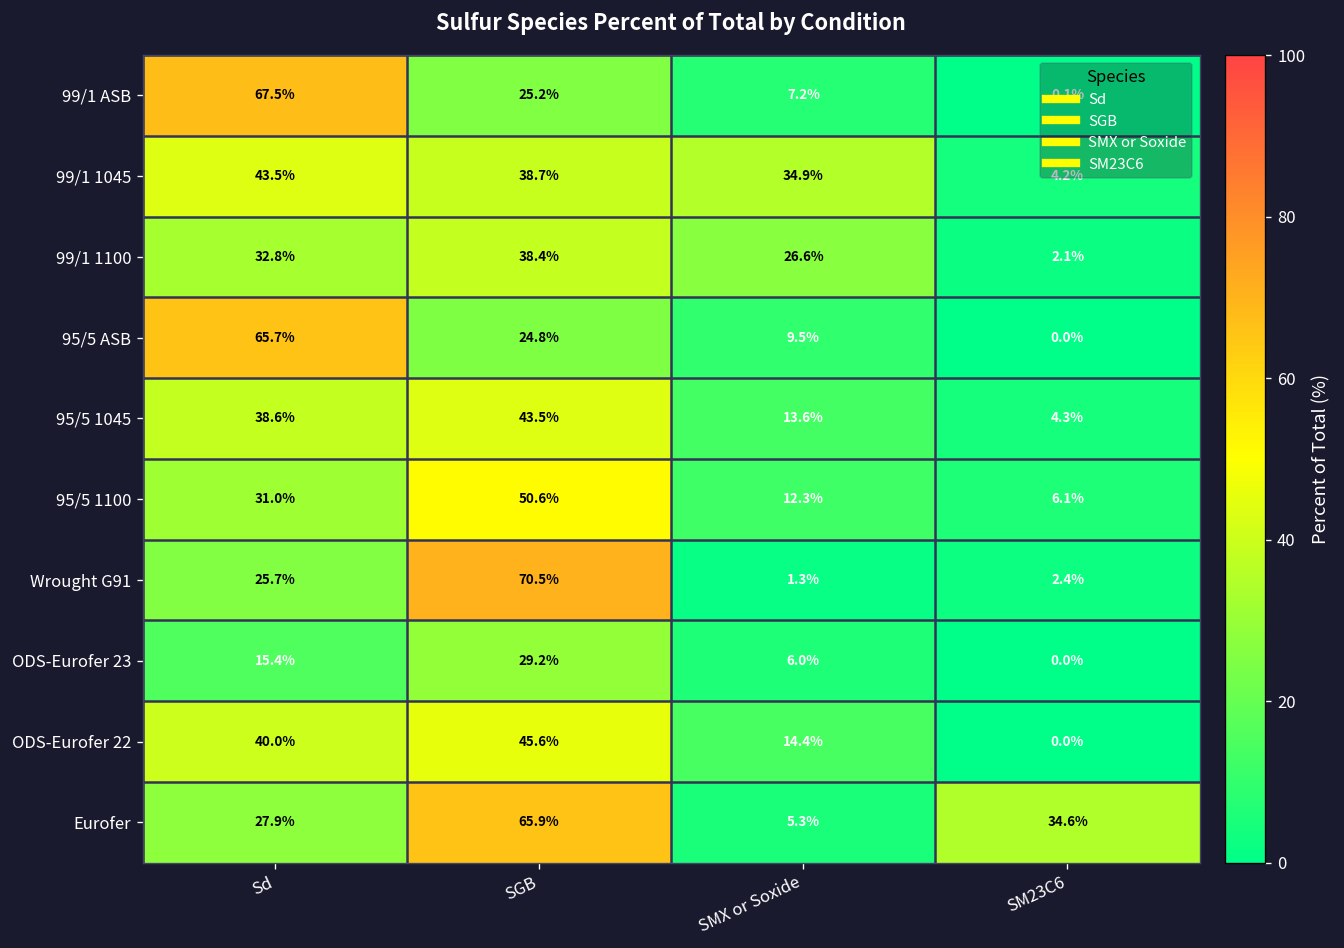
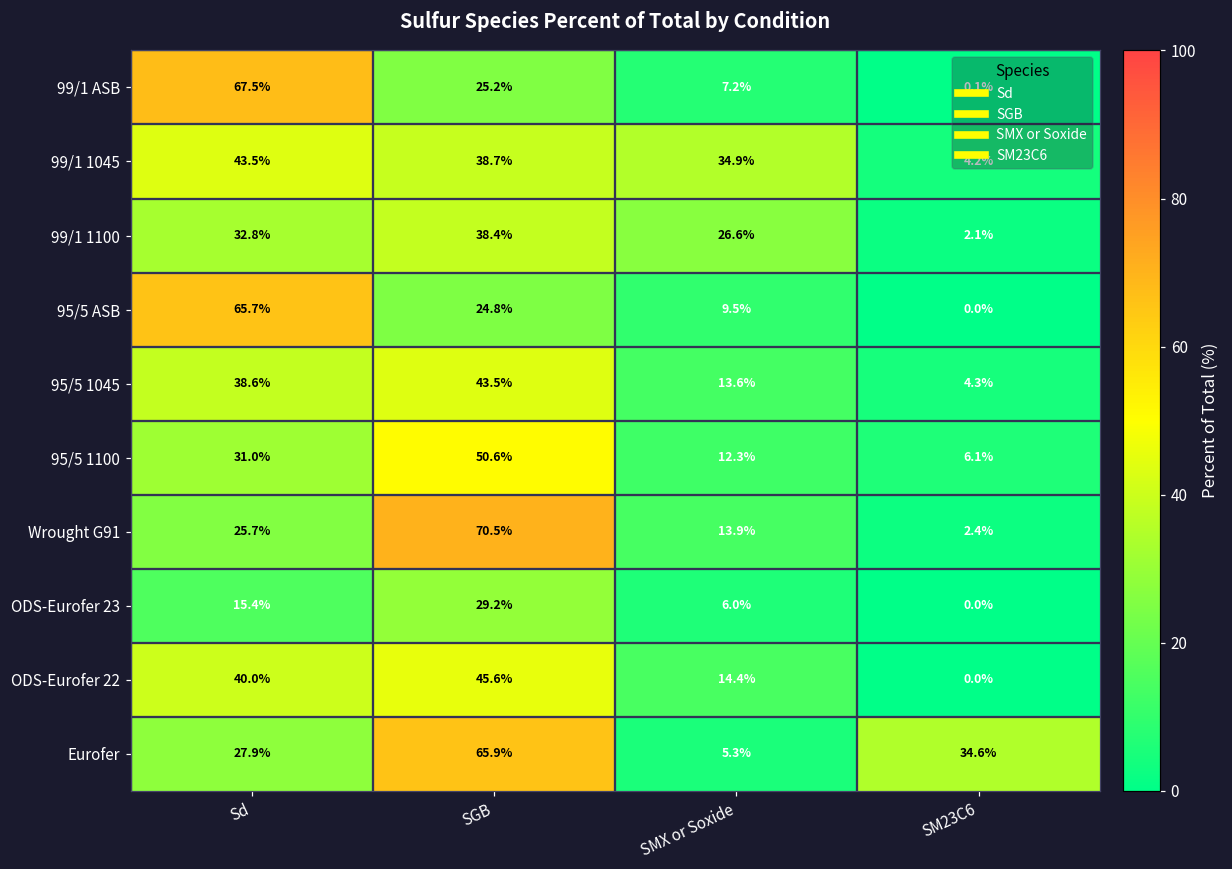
Wrought G91, SMX or Soxide: 1.3% -> 13.9%
